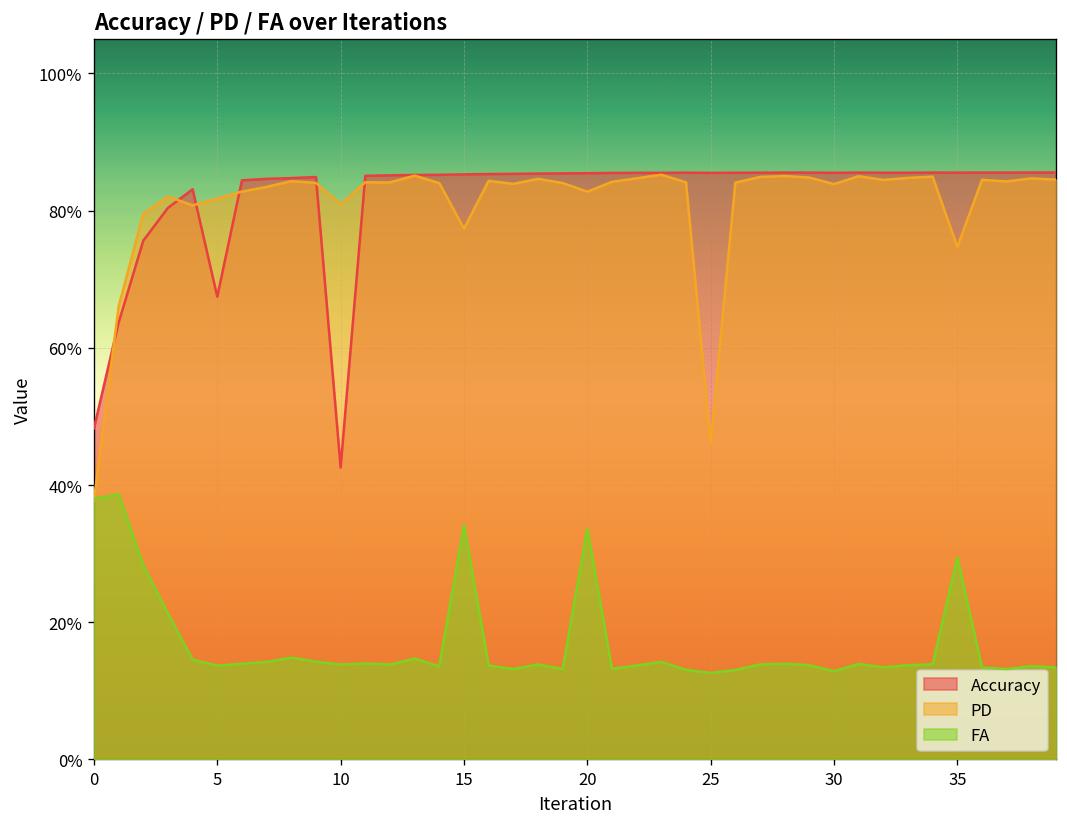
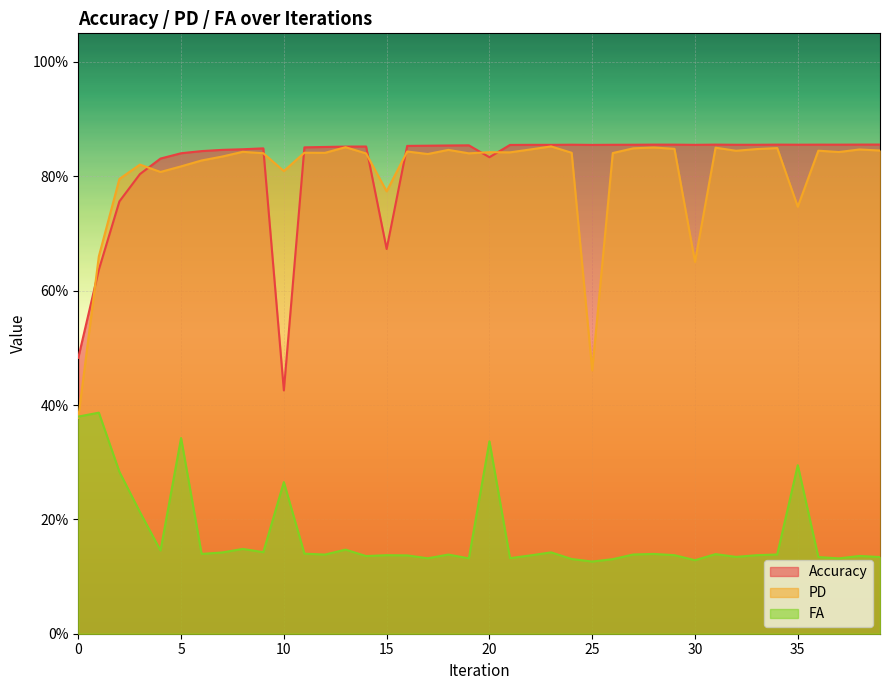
Accuracy, 5: 67% -> 84%
FA, 5: 14% -> 34%
FA, 10: 14% -> 27%
Accuracy, 15: 85% -> 67%
FA, 15: 34% -> 14%
Accuracy, 20: 85% -> 83%
PD, 20: 83% -> 84%
PD, 30: 84% -> 65%
